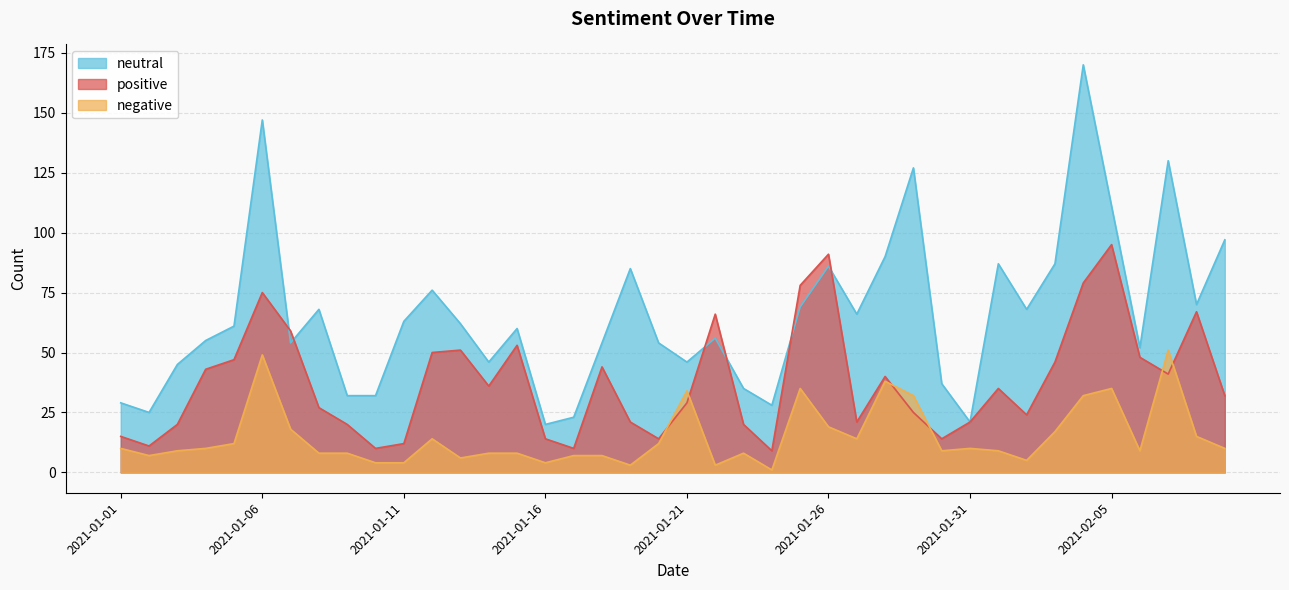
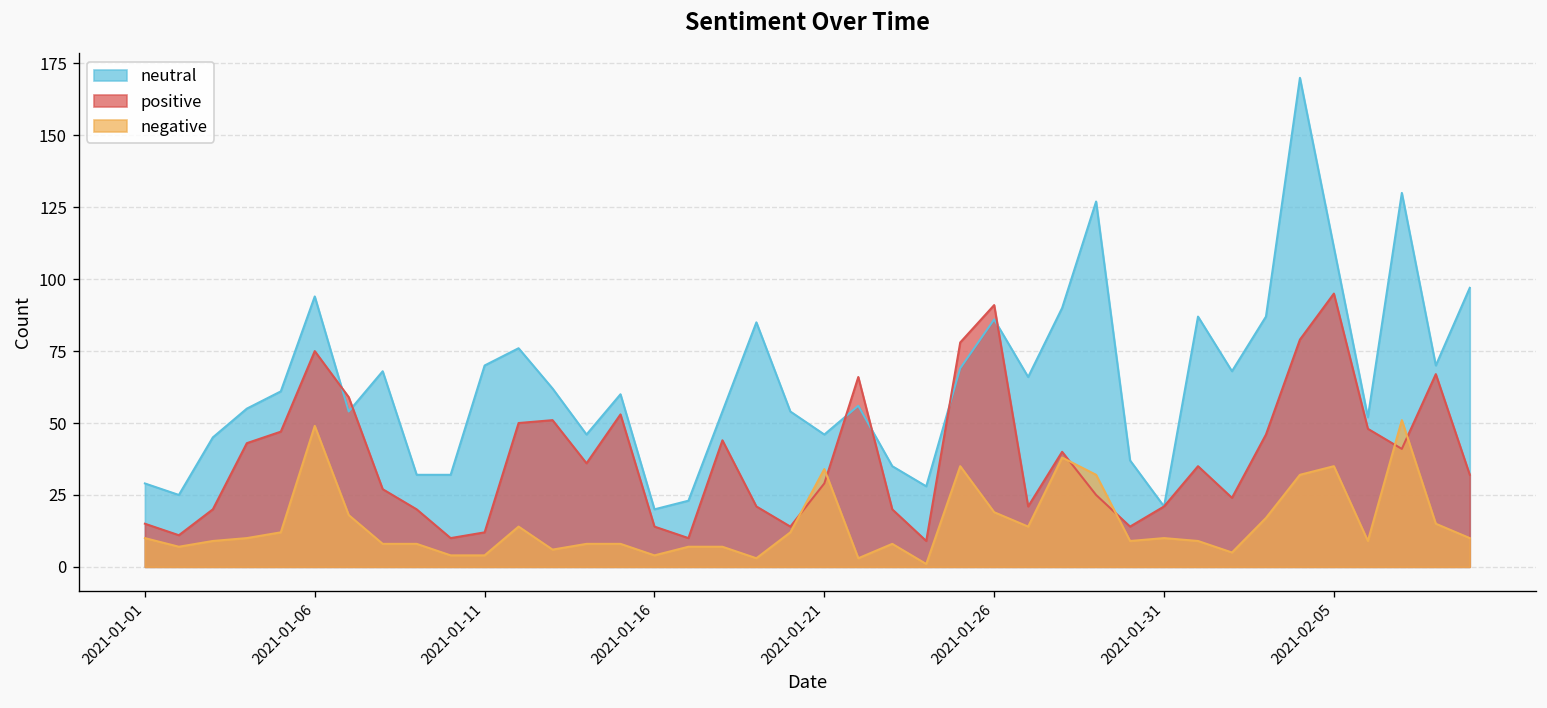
neutral, 2021-01-06: 147 -> 94
neutral, 2021-01-11: 63 -> 70
